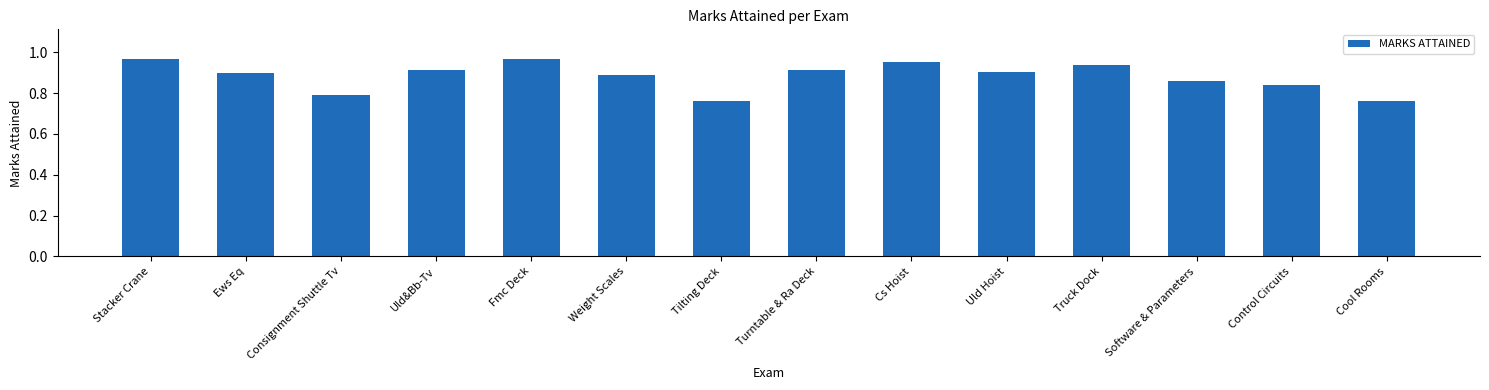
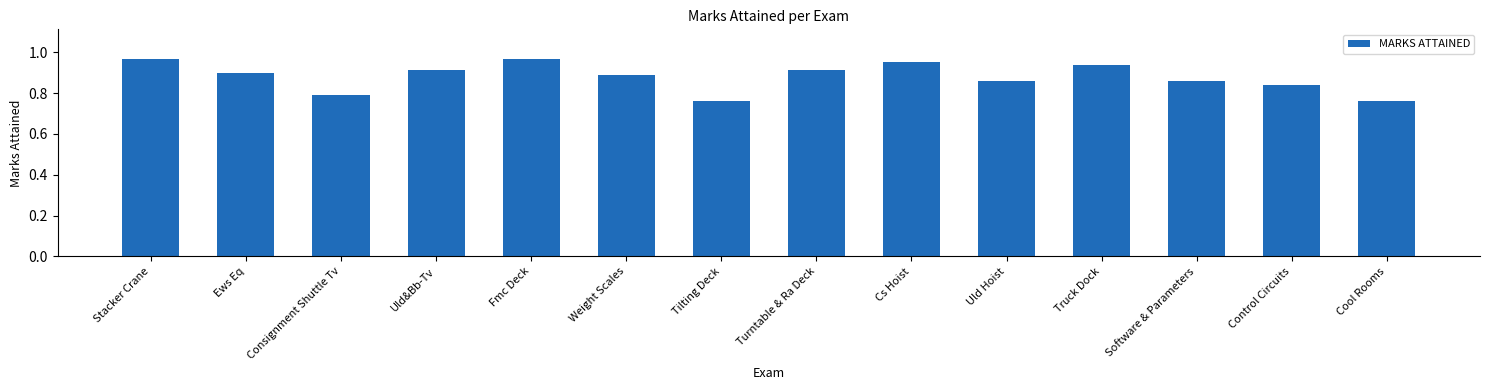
Uld Hoist: 0.91 -> 0.86
